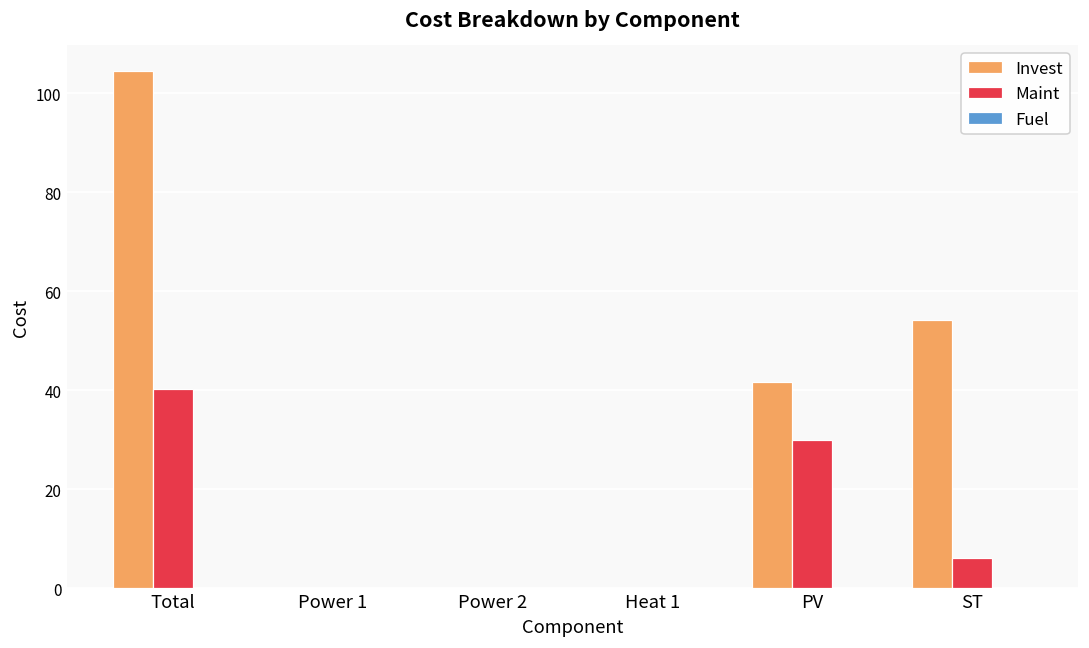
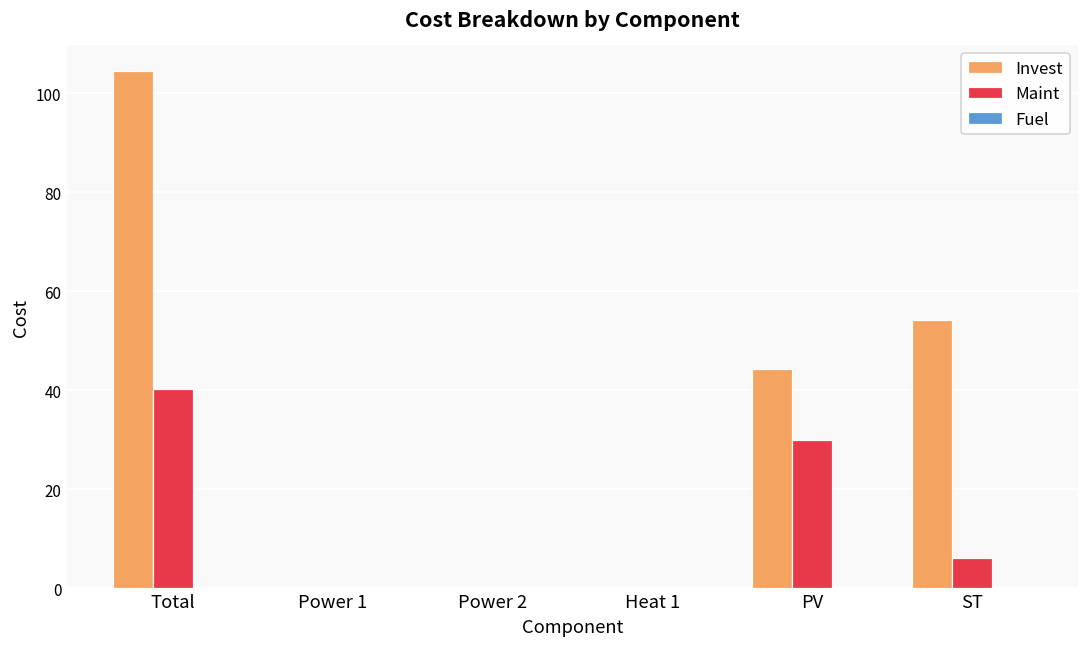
Invest, PV: 42 -> 44
